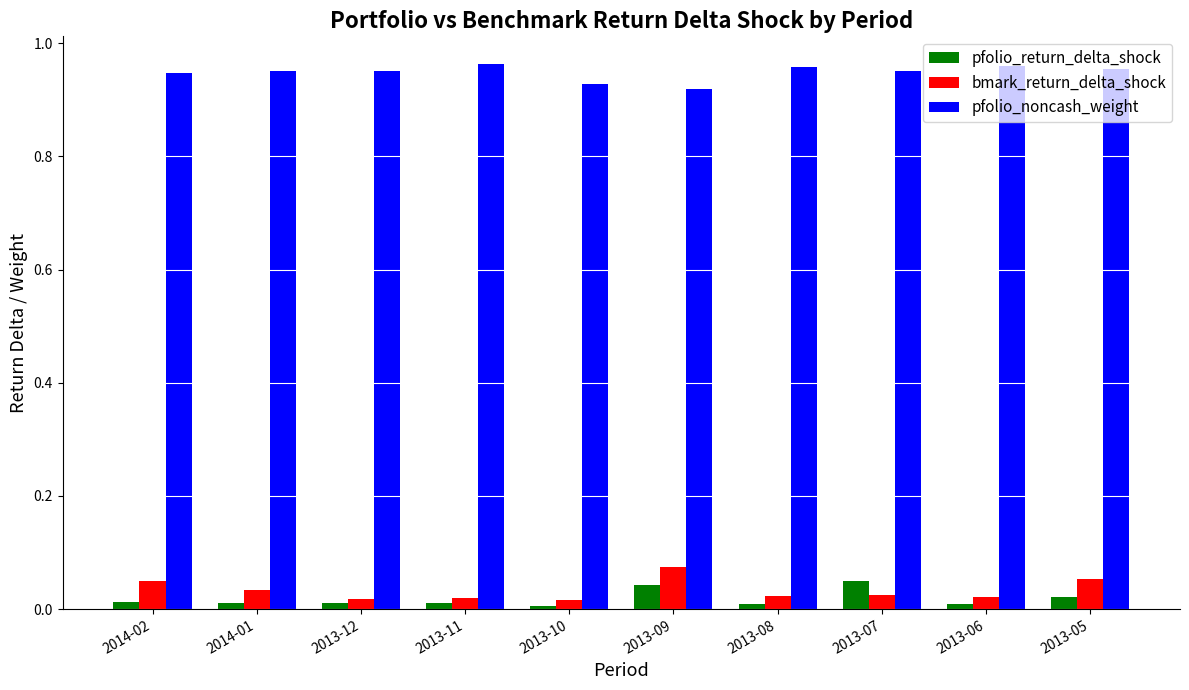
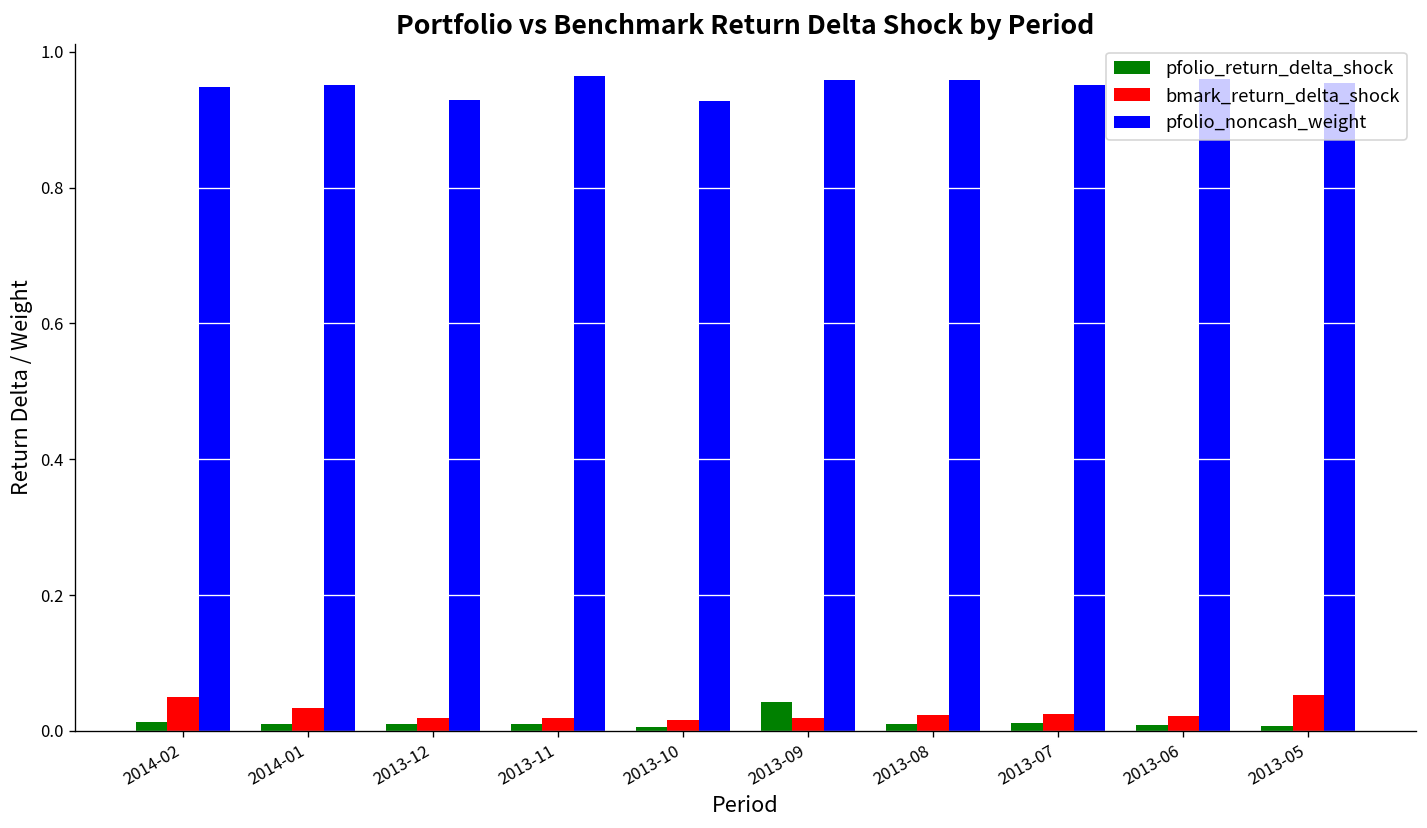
pfolio_noncash_weight, 2013-12: 0.95 -> 0.93
bmark_return_delta_shock, 2013-09: 0.07 -> 0.02
pfolio_noncash_weight, 2013-09: 0.92 -> 0.96
pfolio_return_delta_shock, 2013-07: 0.05 -> 0.01
pfolio_return_delta_shock, 2013-05: 0.02 -> 0.01
